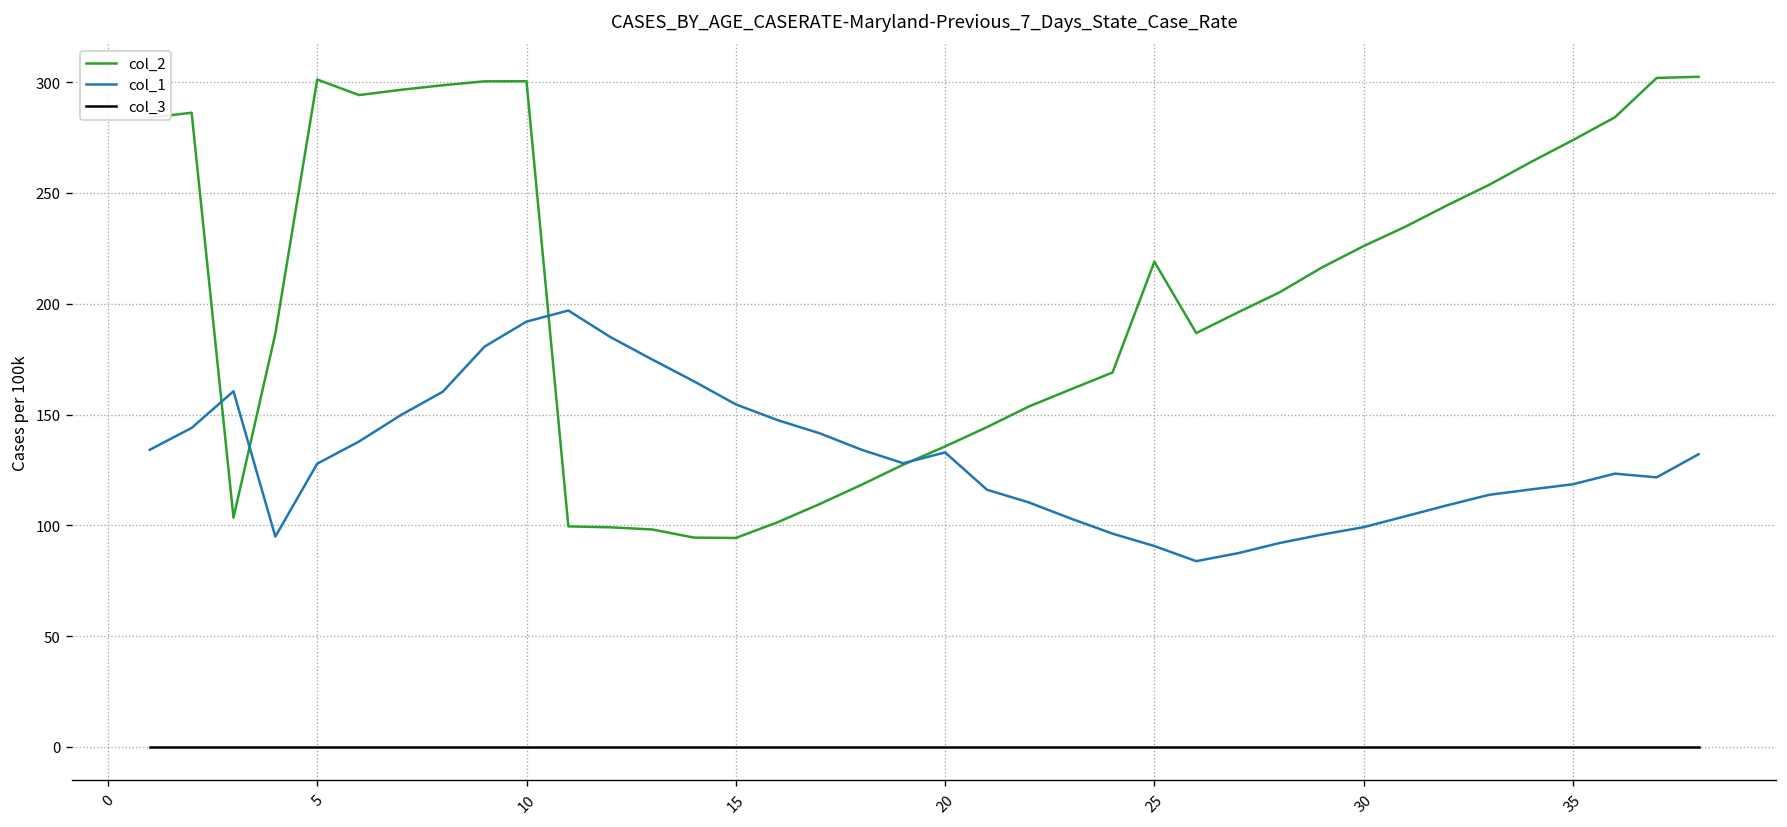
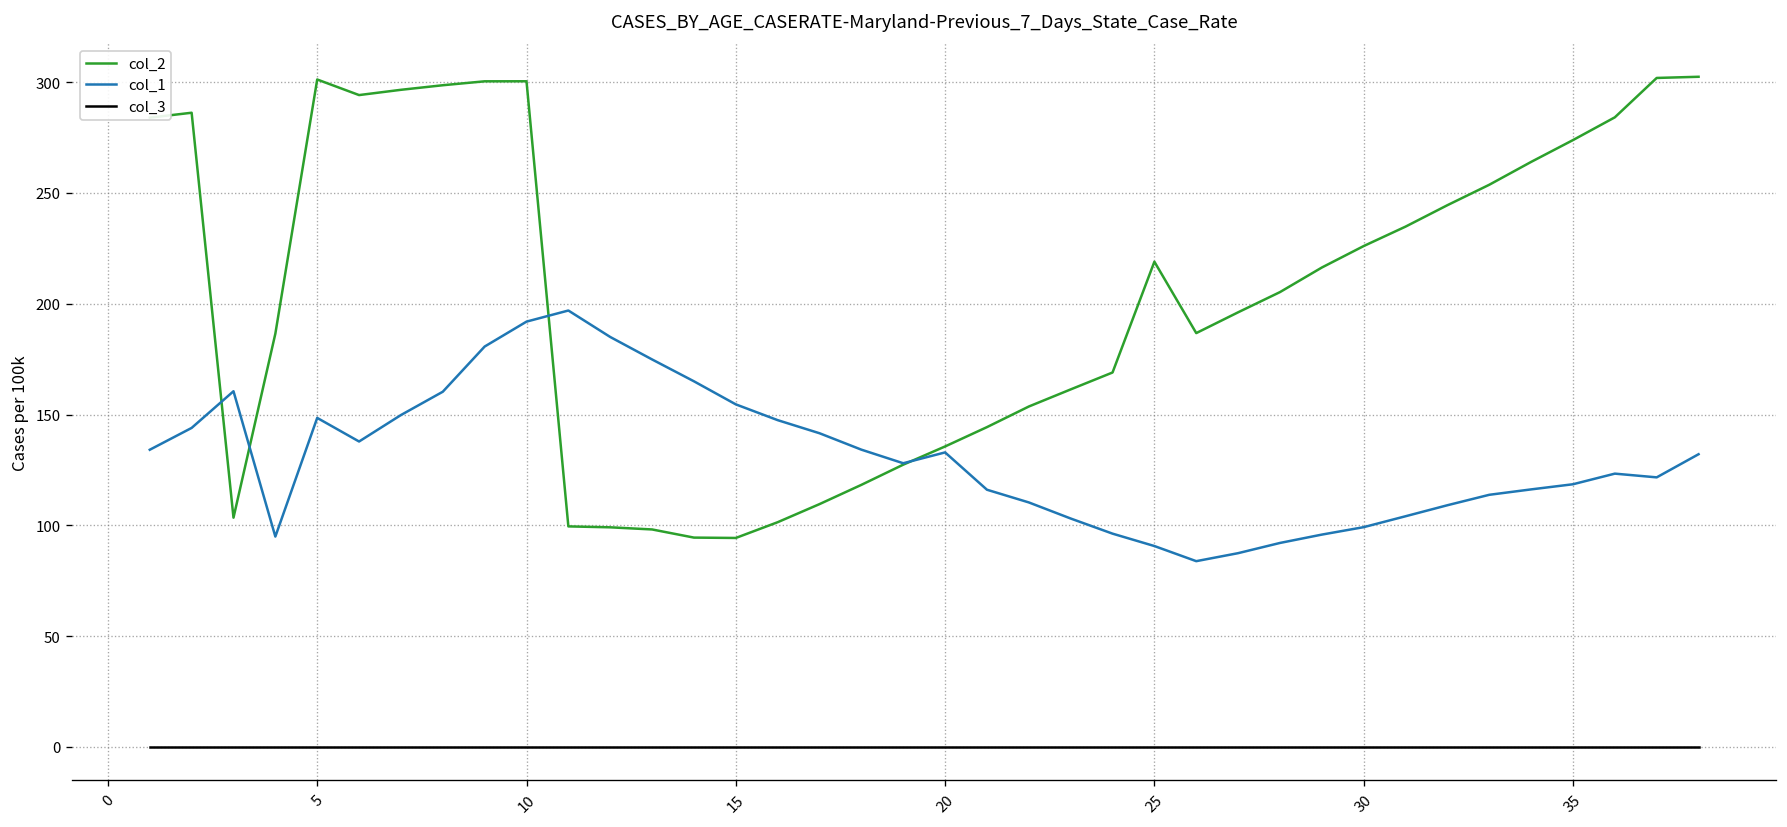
col_1, 5: 128 -> 148
